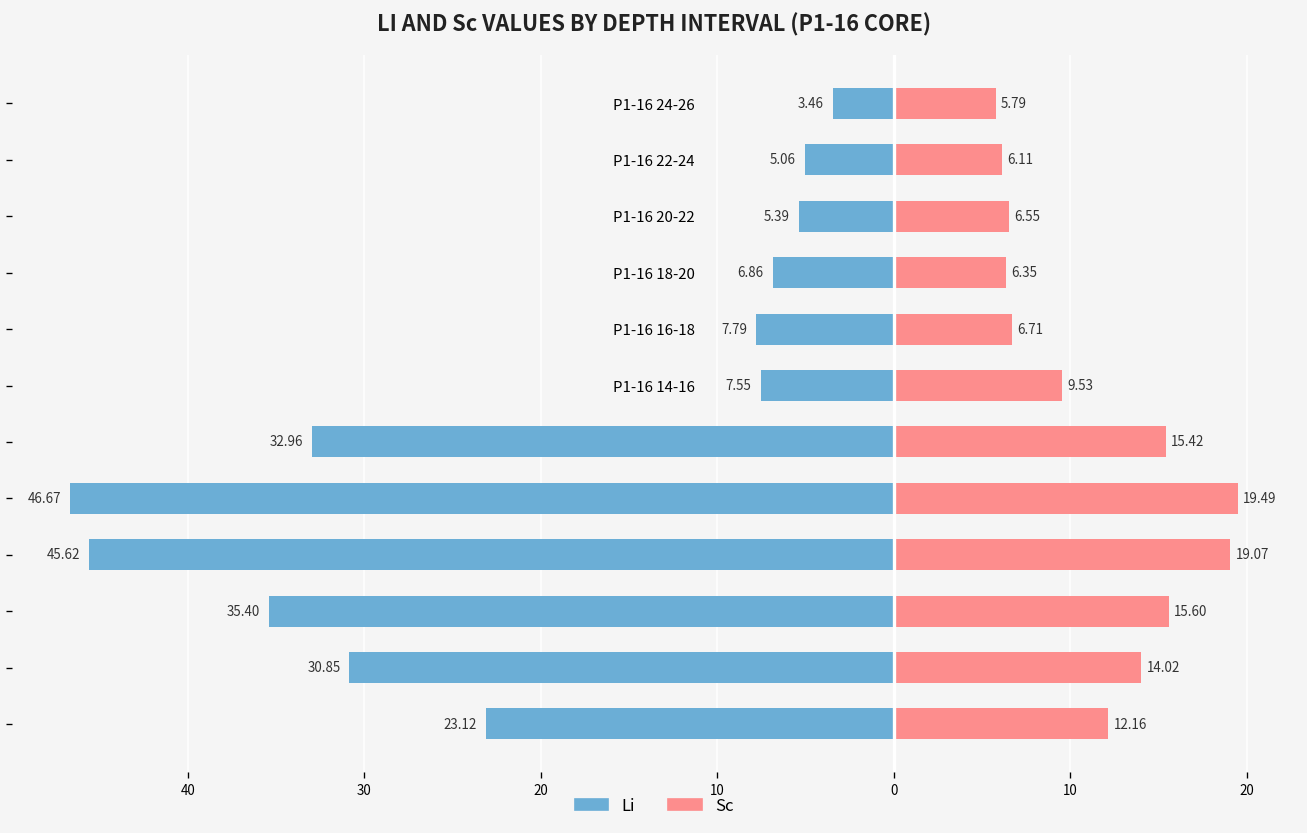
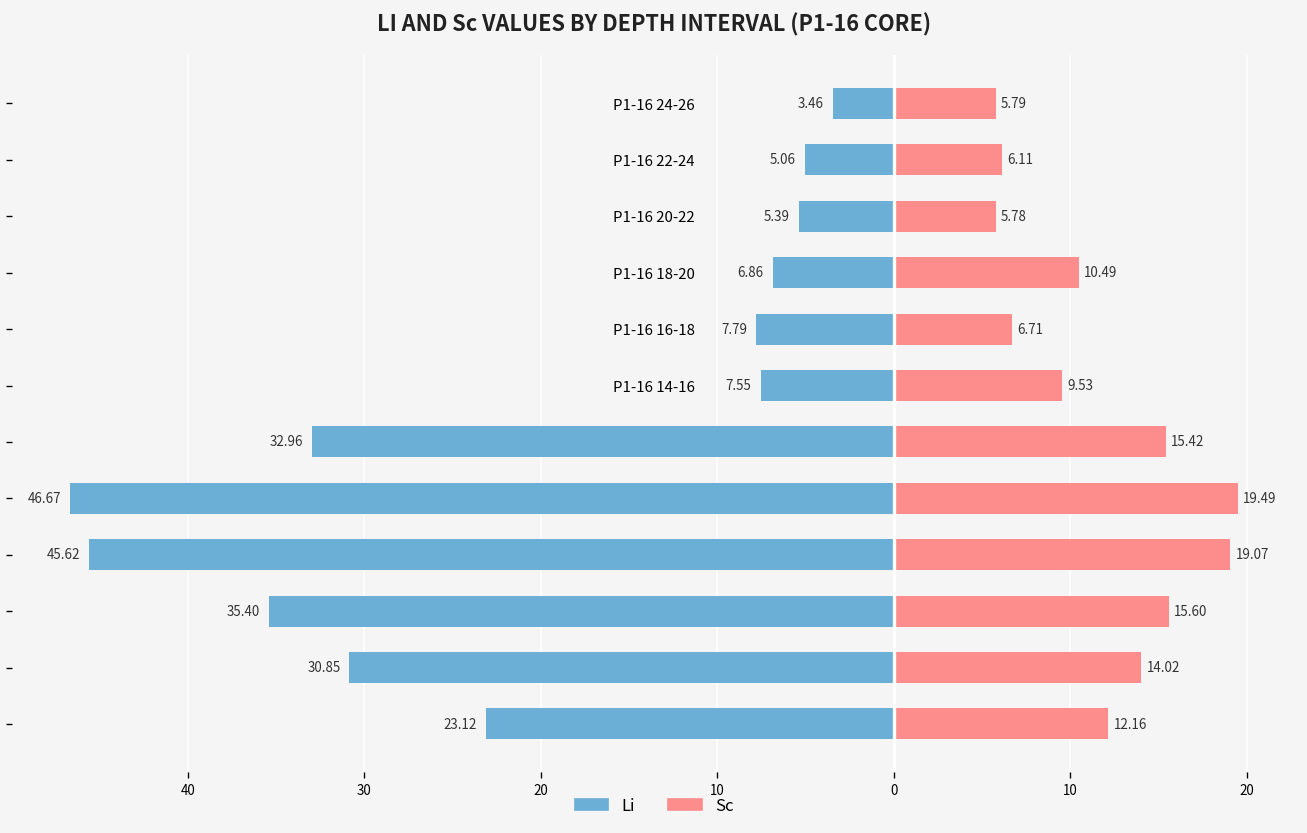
Sc, P1-16 20-22: 6.55 -> 5.78
Sc, P1-16 18-20: 6.35 -> 10.49
